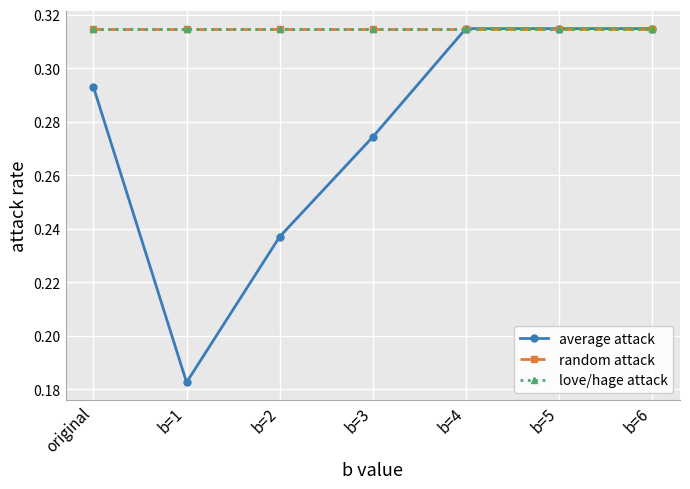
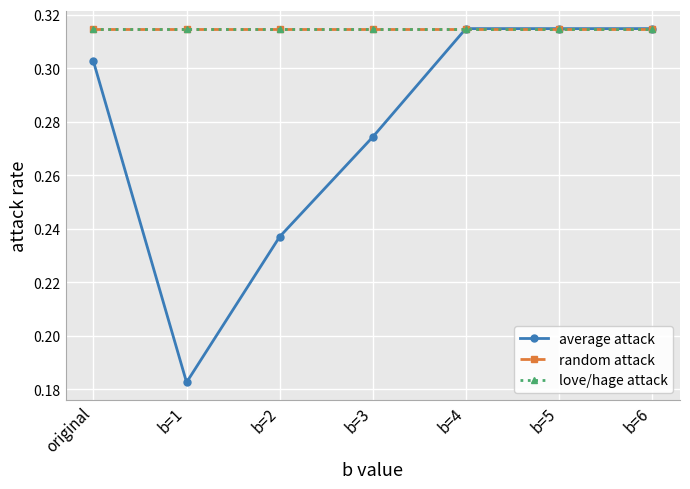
average attack, original: 0.293 -> 0.302
